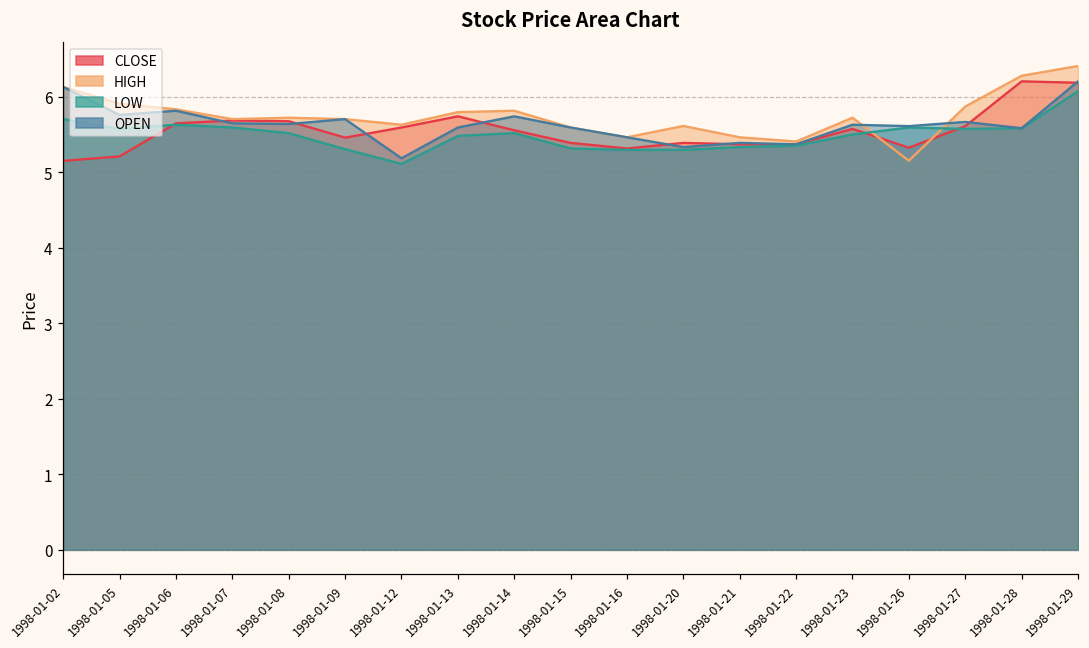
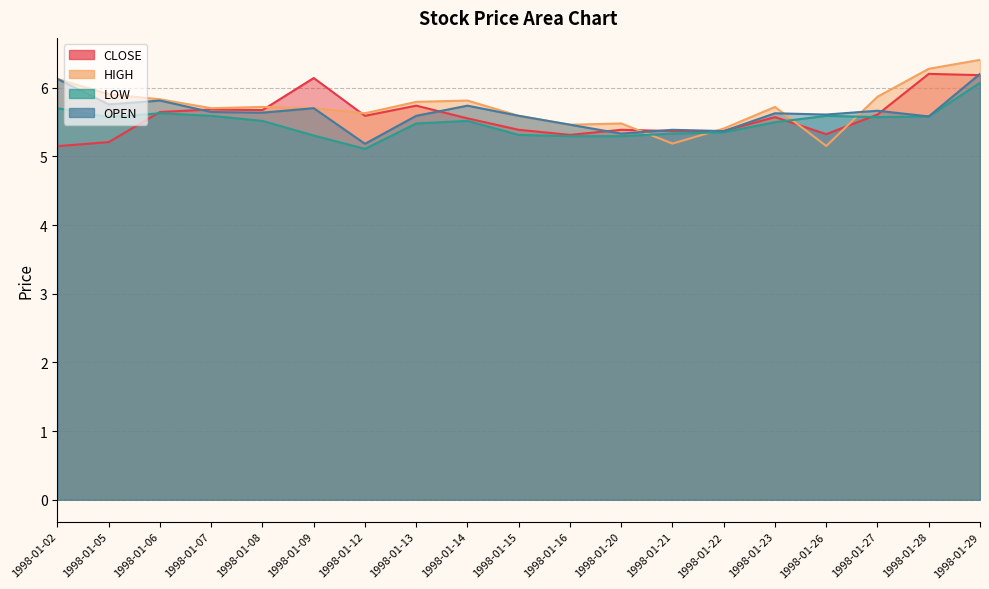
CLOSE, 1998-01-09: 5.5 -> 6.1
HIGH, 1998-01-20: 5.6 -> 5.5
HIGH, 1998-01-21: 5.5 -> 5.2
